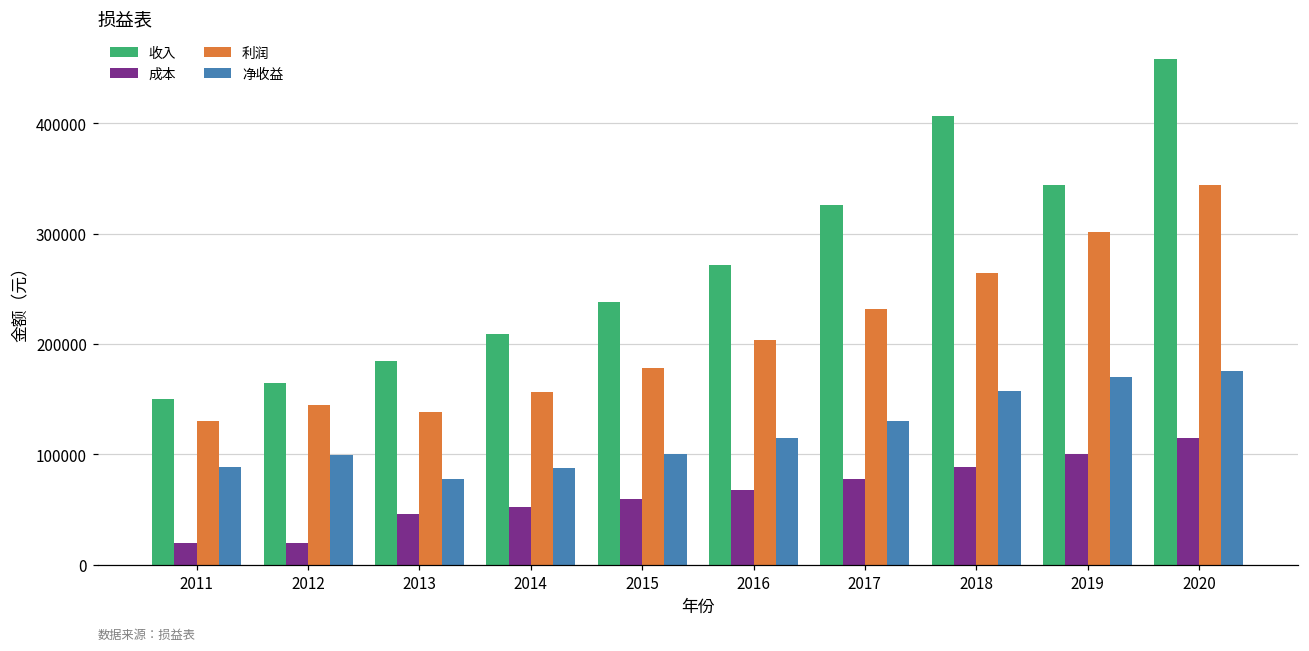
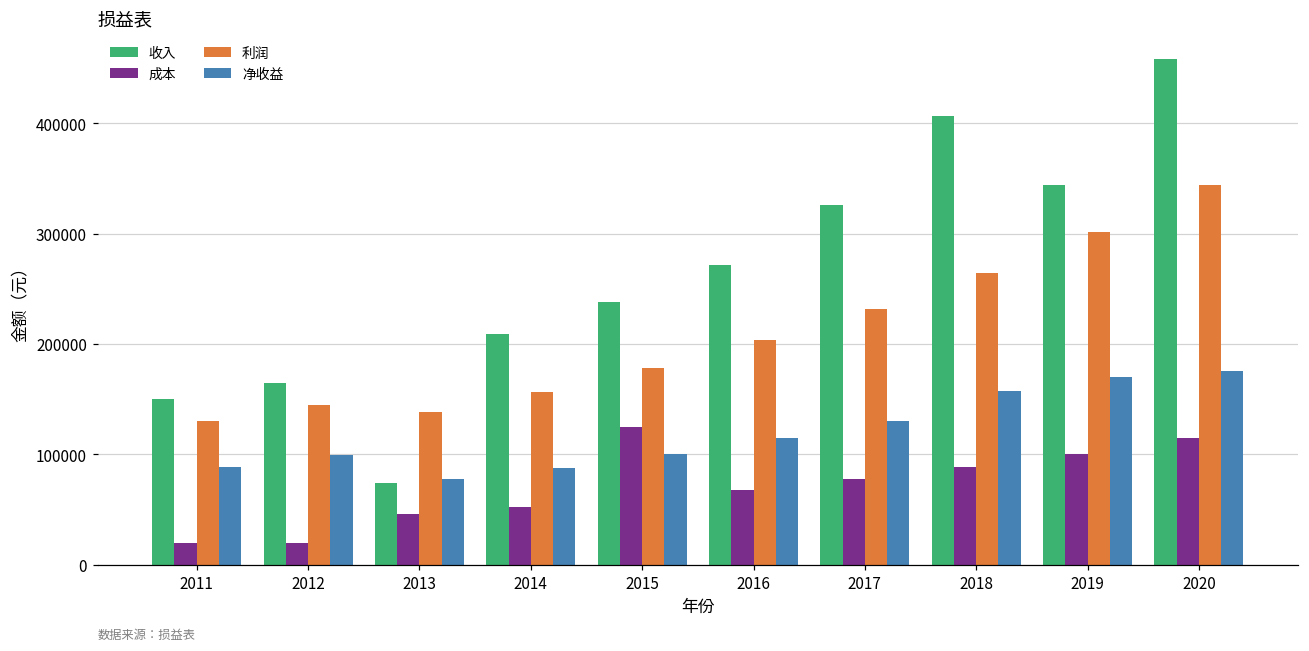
收入, 2013: 185000 -> 74000
成本, 2015: 60000 -> 125000
